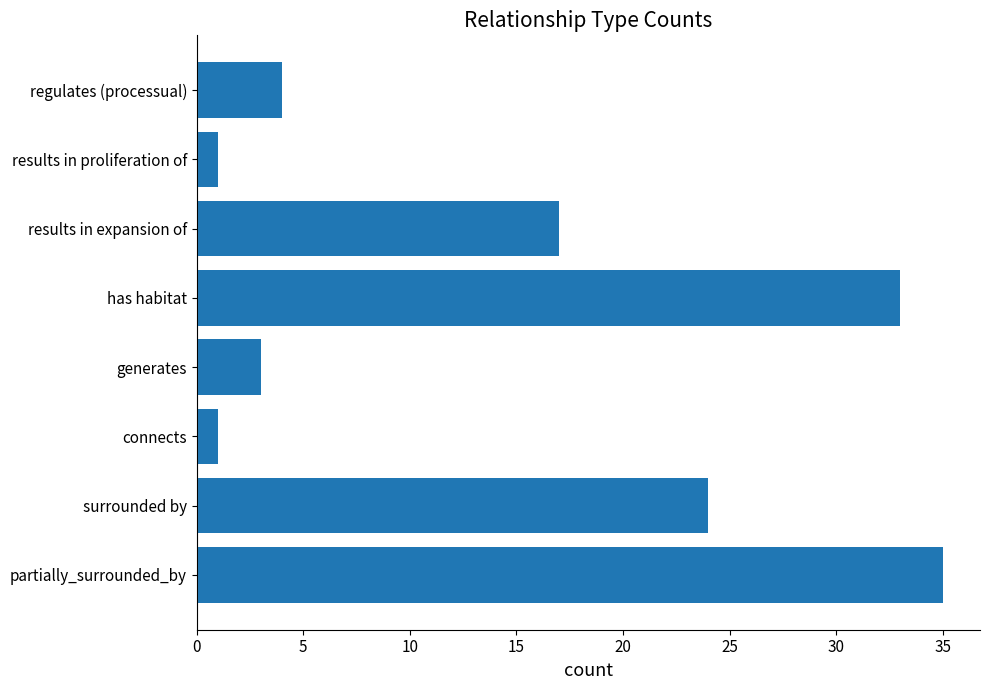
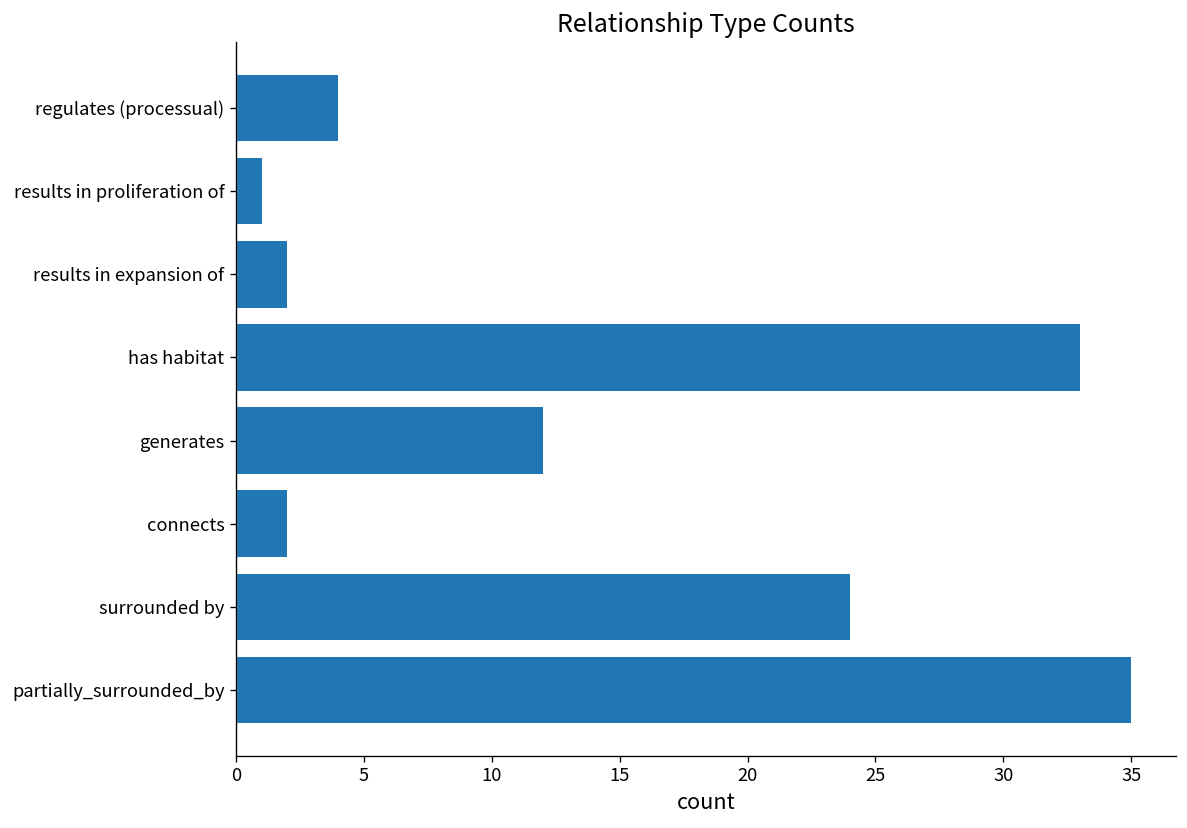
results in expansion of: 17 -> 2
generates: 3 -> 12
connects: 1 -> 2
